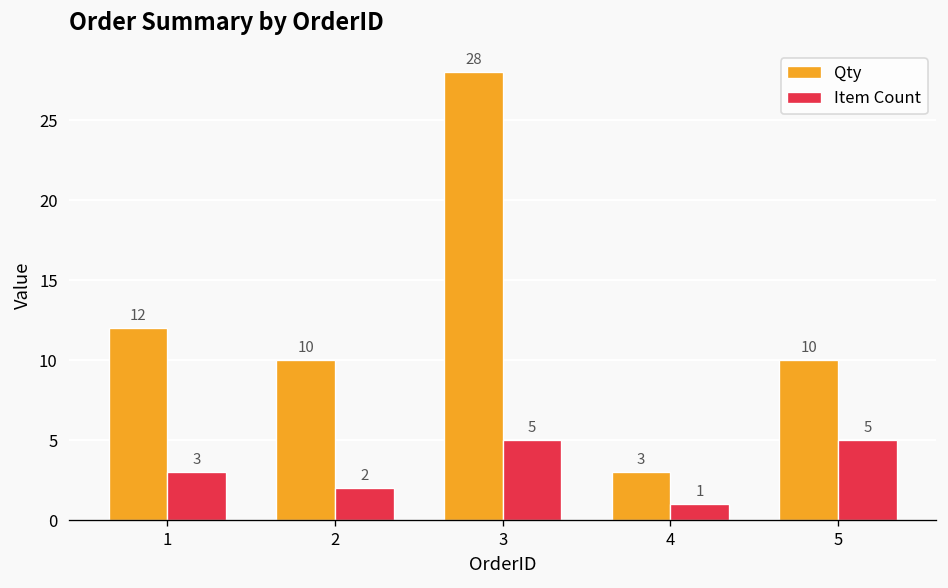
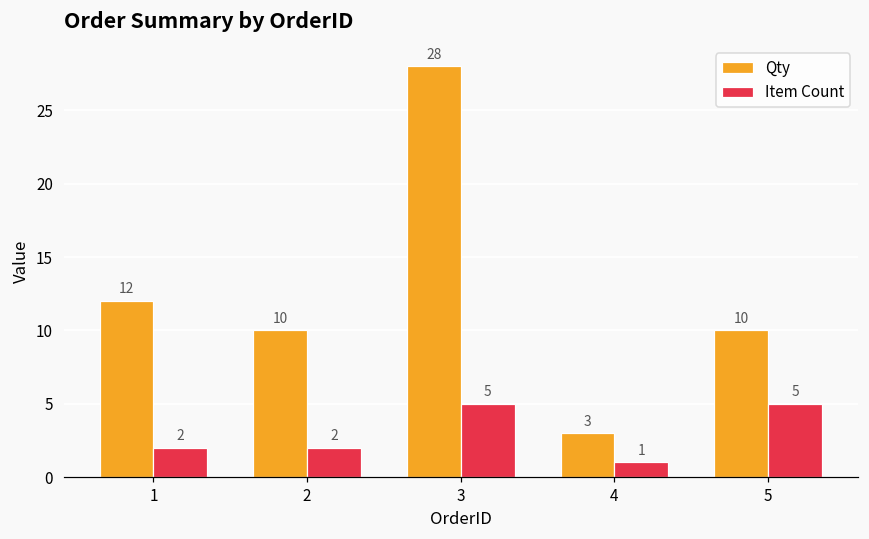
Item Count, 1: 3 -> 2
